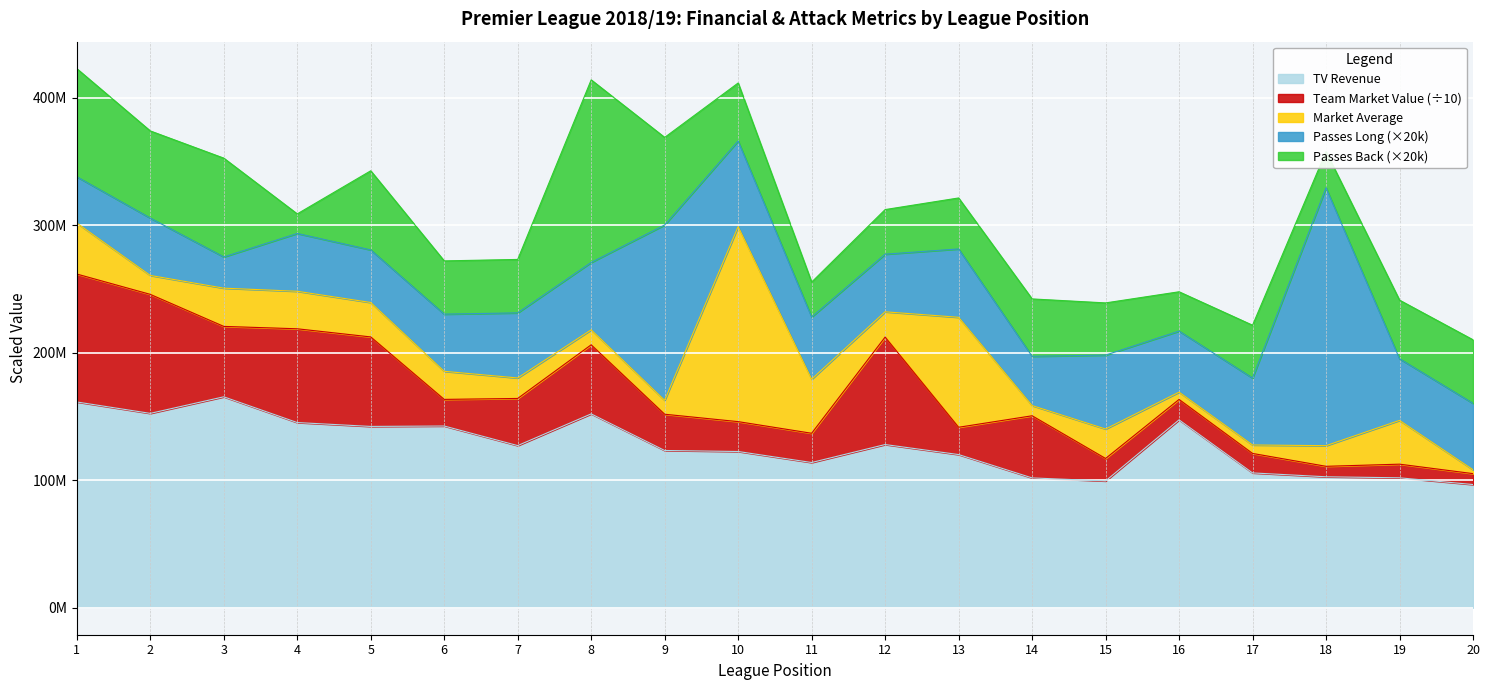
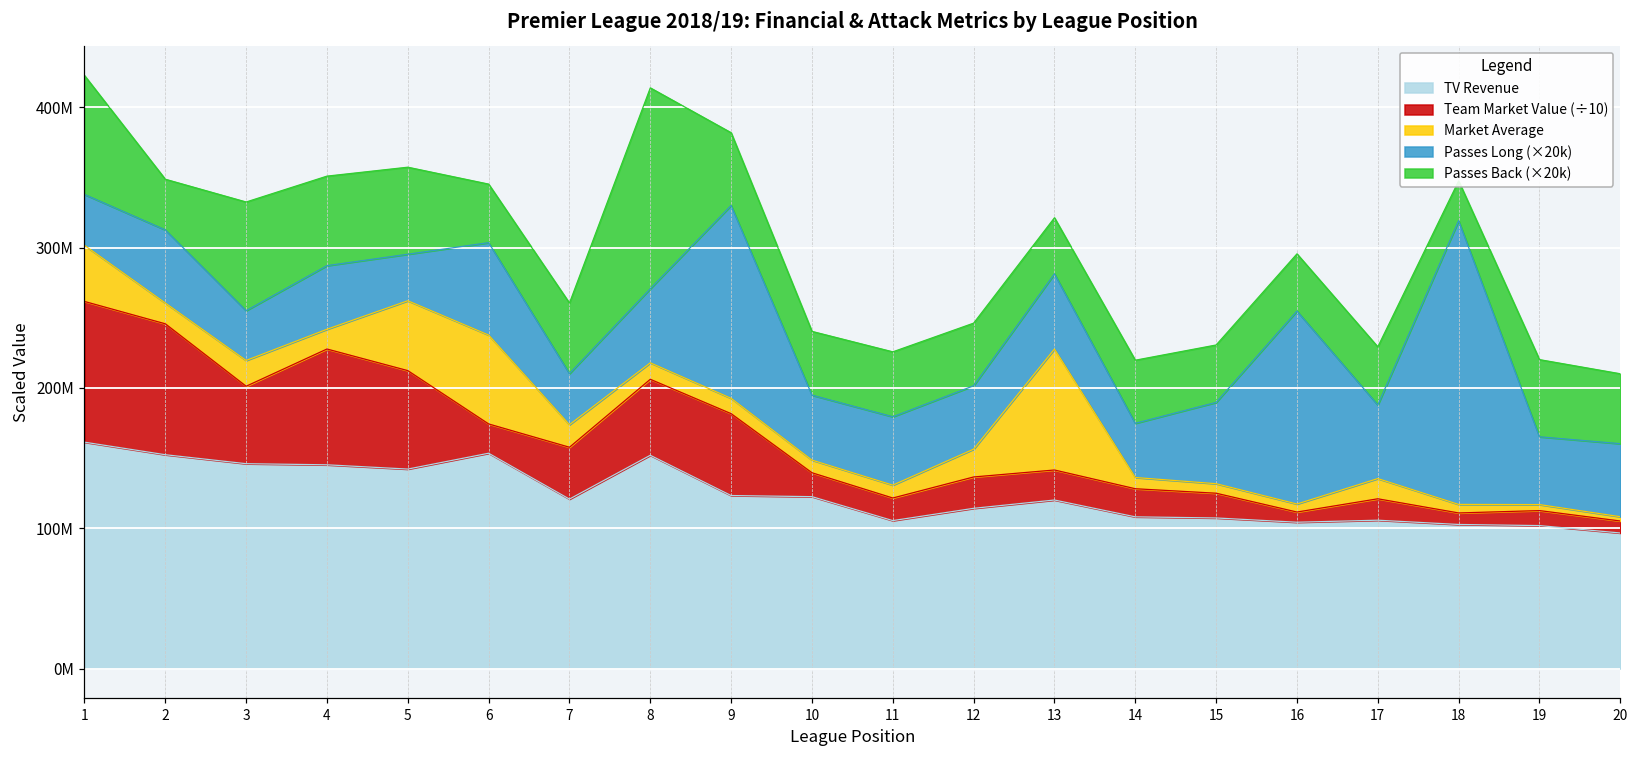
Passes Long (×20k), 2: 45000000 -> 52000000
Passes Back (×20k), 2: 68000000 -> 36000000
TV Revenue, 3: 165000000 -> 146000000
Market Average, 3: 30000000 -> 18000000
Passes Long (×20k), 3: 24000000 -> 35000000
Team Market Value (÷10), 4: 74000000 -> 83000000
Market Average, 4: 29000000 -> 14000000
Passes Back (×20k), 4: 15000000 -> 64000000
Market Average, 5: 27000000 -> 50000000
Passes Long (×20k), 5: 41000000 -> 33000000
TV Revenue, 6: 143000000 -> 153000000
Market Average, 6: 22000000 -> 63000000
Passes Long (×20k), 6: 45000000 -> 66000000
TV Revenue, 7: 127000000 -> 121000000
Passes Long (×20k), 7: 51000000 -> 36000000
Passes Back (×20k), 7: 42000000 -> 50000000
Team Market Value (÷10), 9: 28000000 -> 58000000
Passes Back (×20k), 9: 69000000 -> 52000000
Team Market Value (÷10), 10: 23000000 -> 17000000
Market Average, 10: 153000000 -> 9000000
Passes Long (×20k), 10: 67000000 -> 46000000
TV Revenue, 11: 114000000 -> 105000000
Team Market Value (÷10), 11: 23000000 -> 16000000
Market Average, 11: 42000000 -> 9000000
Passes Back (×20k), 11: 27000000 -> 46000000
TV Revenue, 12: 128000000 -> 114000000
Team Market Value (÷10), 12: 84000000 -> 22000000
Passes Back (×20k), 12: 35000000 -> 45000000
TV Revenue, 14: 102000000 -> 108000000
Team Market Value (÷10), 14: 49000000 -> 20000000
TV Revenue, 15: 99000000 -> 107000000
Market Average, 15: 23000000 -> 7000000
TV Revenue, 16: 147000000 -> 104000000
Team Market Value (÷10), 16: 16000000 -> 7000000
Passes Long (×20k), 16: 48000000 -> 138000000
Passes Back (×20k), 16: 31000000 -> 41000000
Market Average, 17: 7000000 -> 14000000
Market Average, 18: 16000000 -> 6000000
Market Average, 19: 34000000 -> 4000000
Passes Back (×20k), 19: 46000000 -> 55000000
